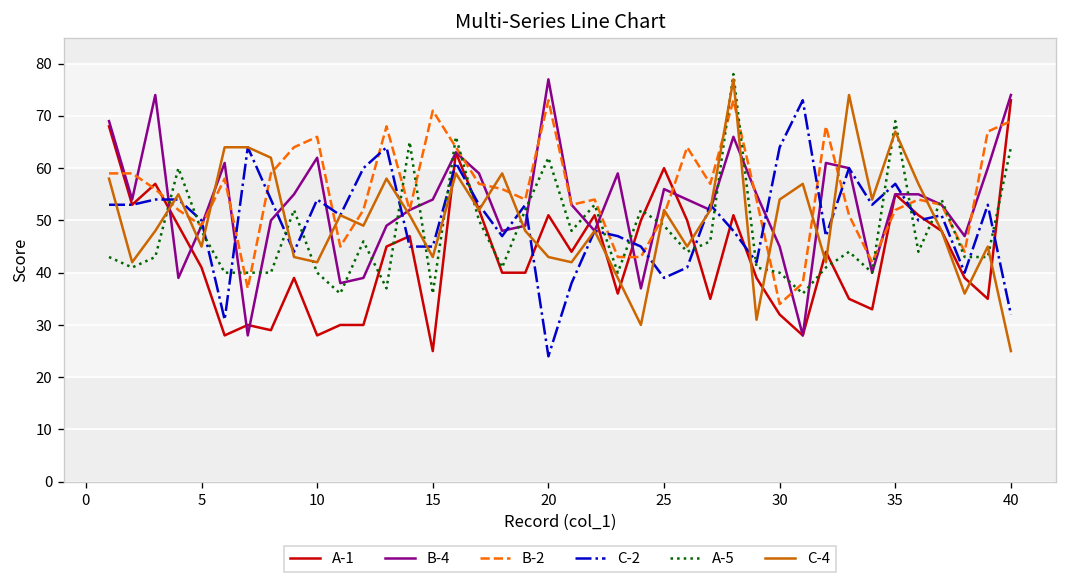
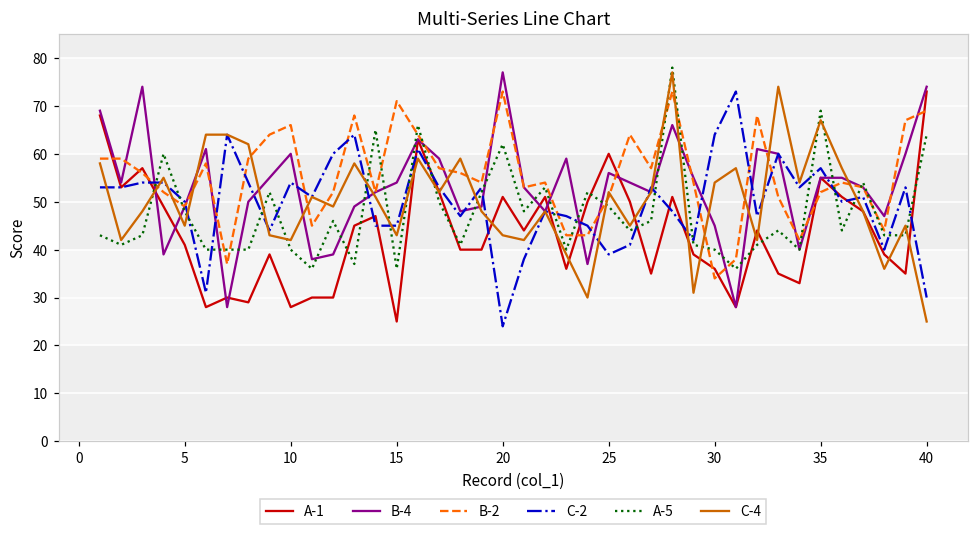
B-4, 10: 62 -> 60
A-1, 30: 32 -> 36
C-2, 40: 32 -> 30
